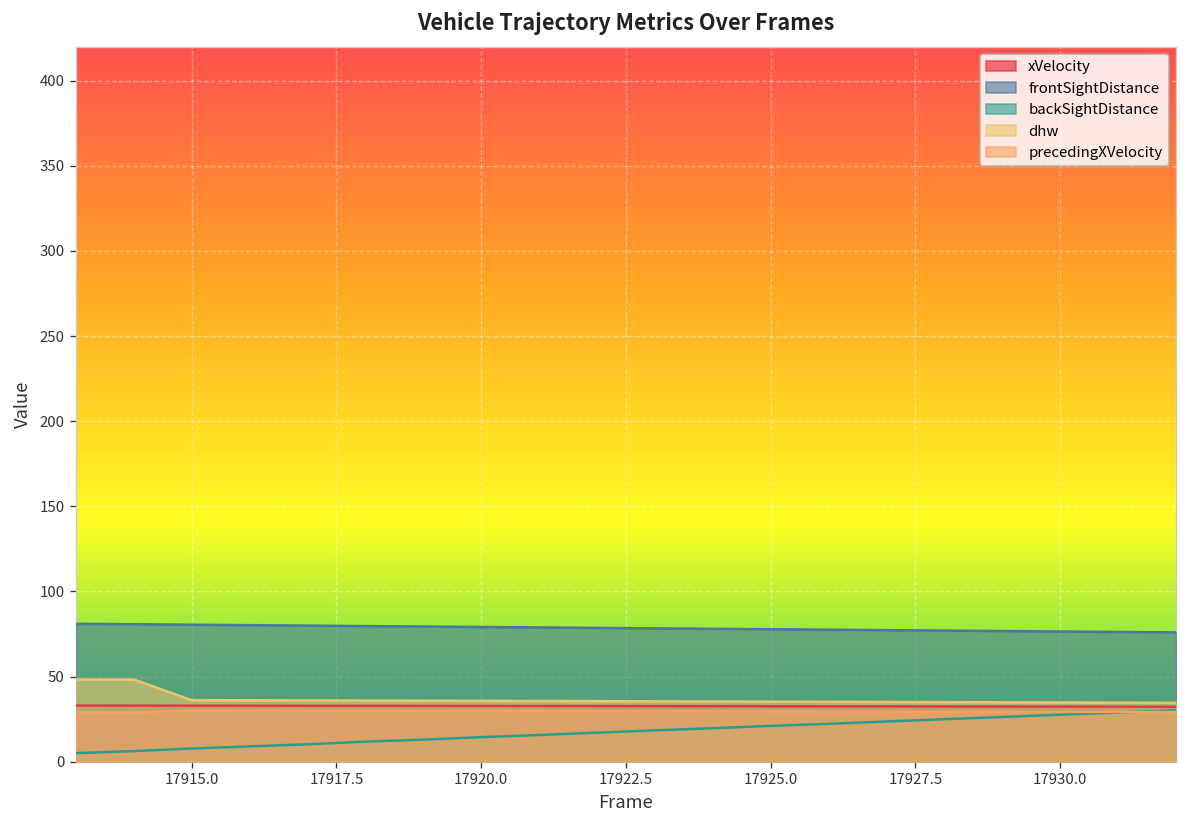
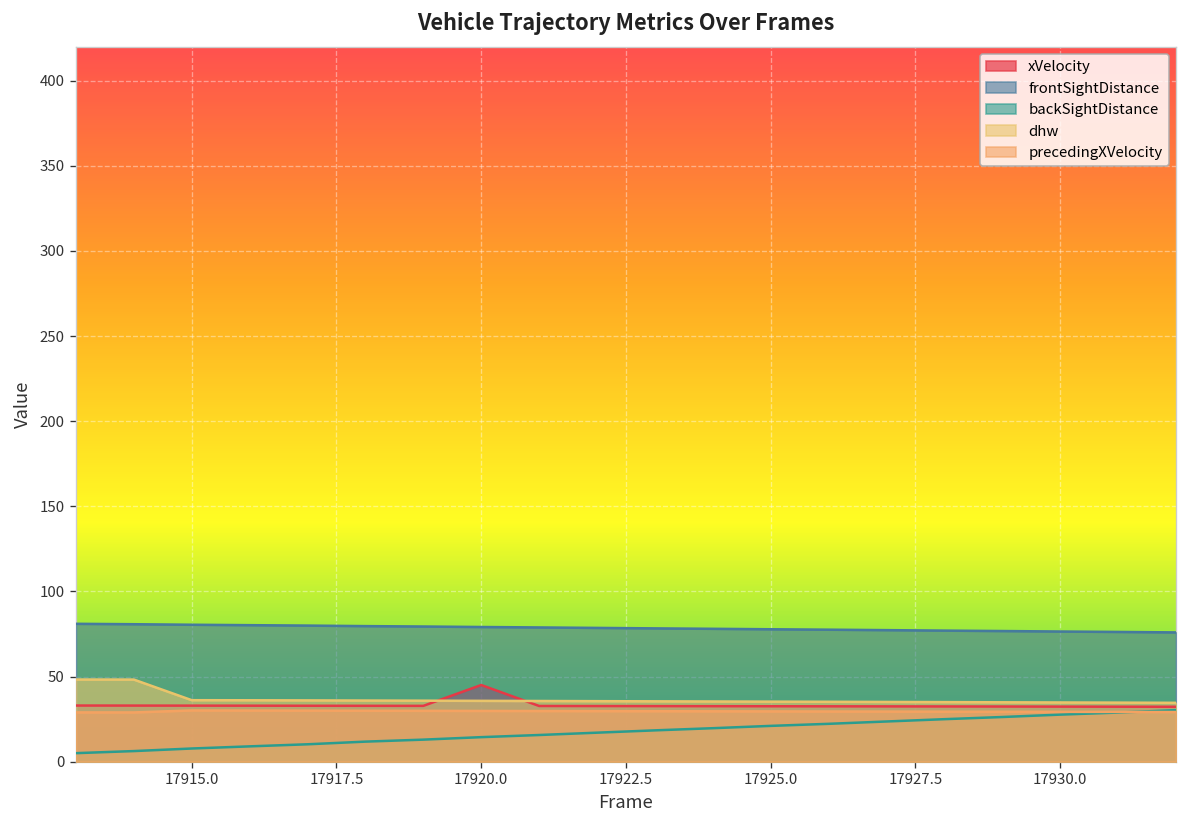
xVelocity, 17920.0: 33 -> 45
